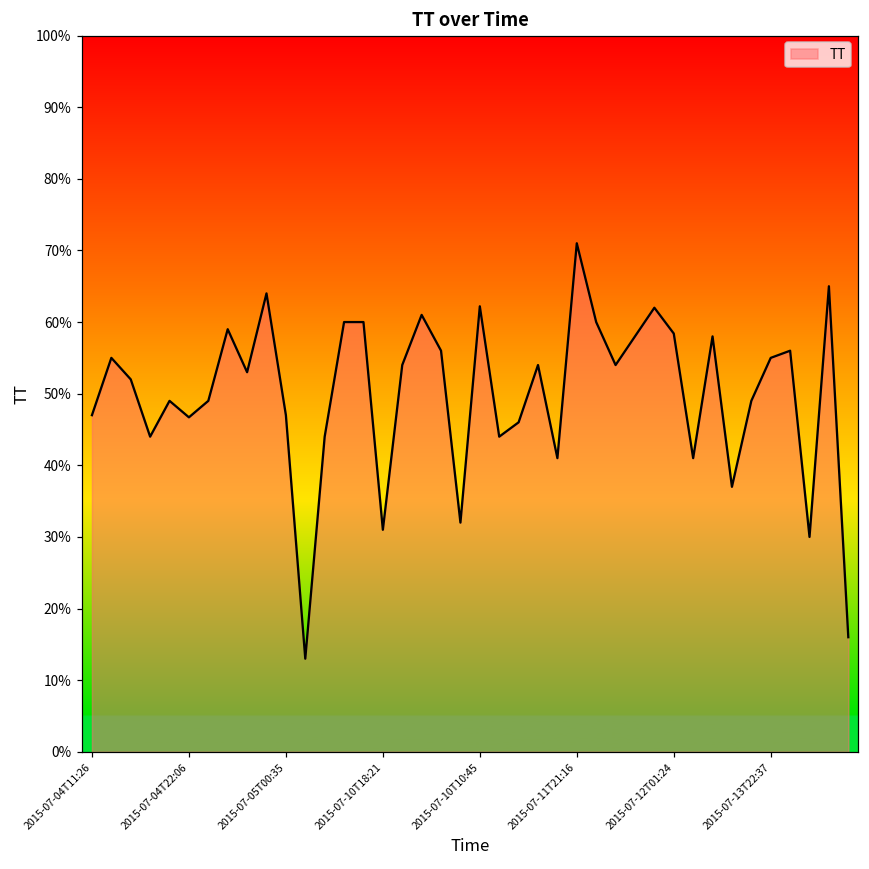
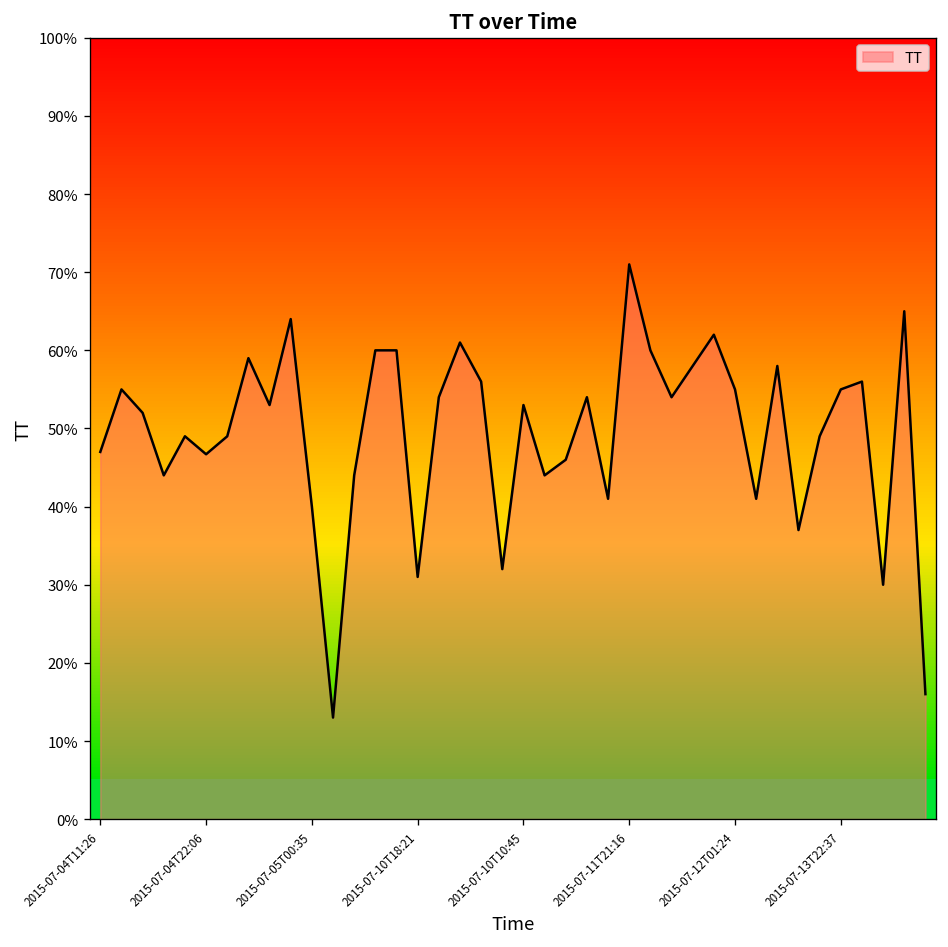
2015-07-05T00:35: 47% -> 40%
2015-07-10T10:45: 62% -> 53%
2015-07-12T01:24: 58% -> 55%
